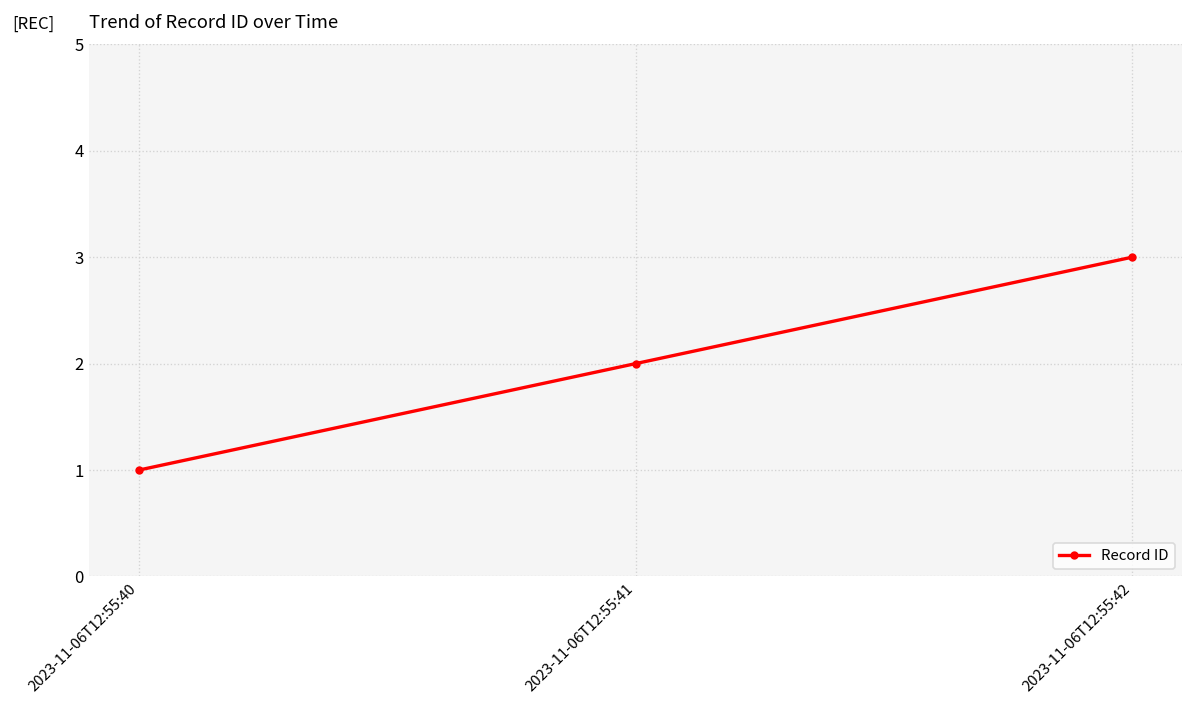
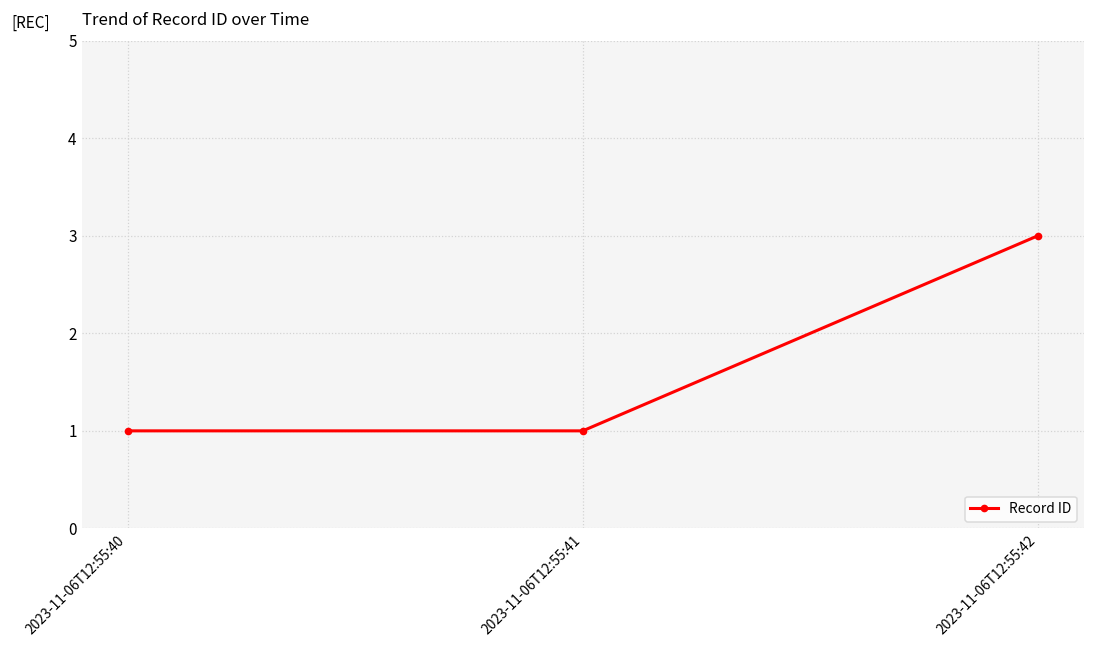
2023-11-06T12:55:41: 2 -> 1
